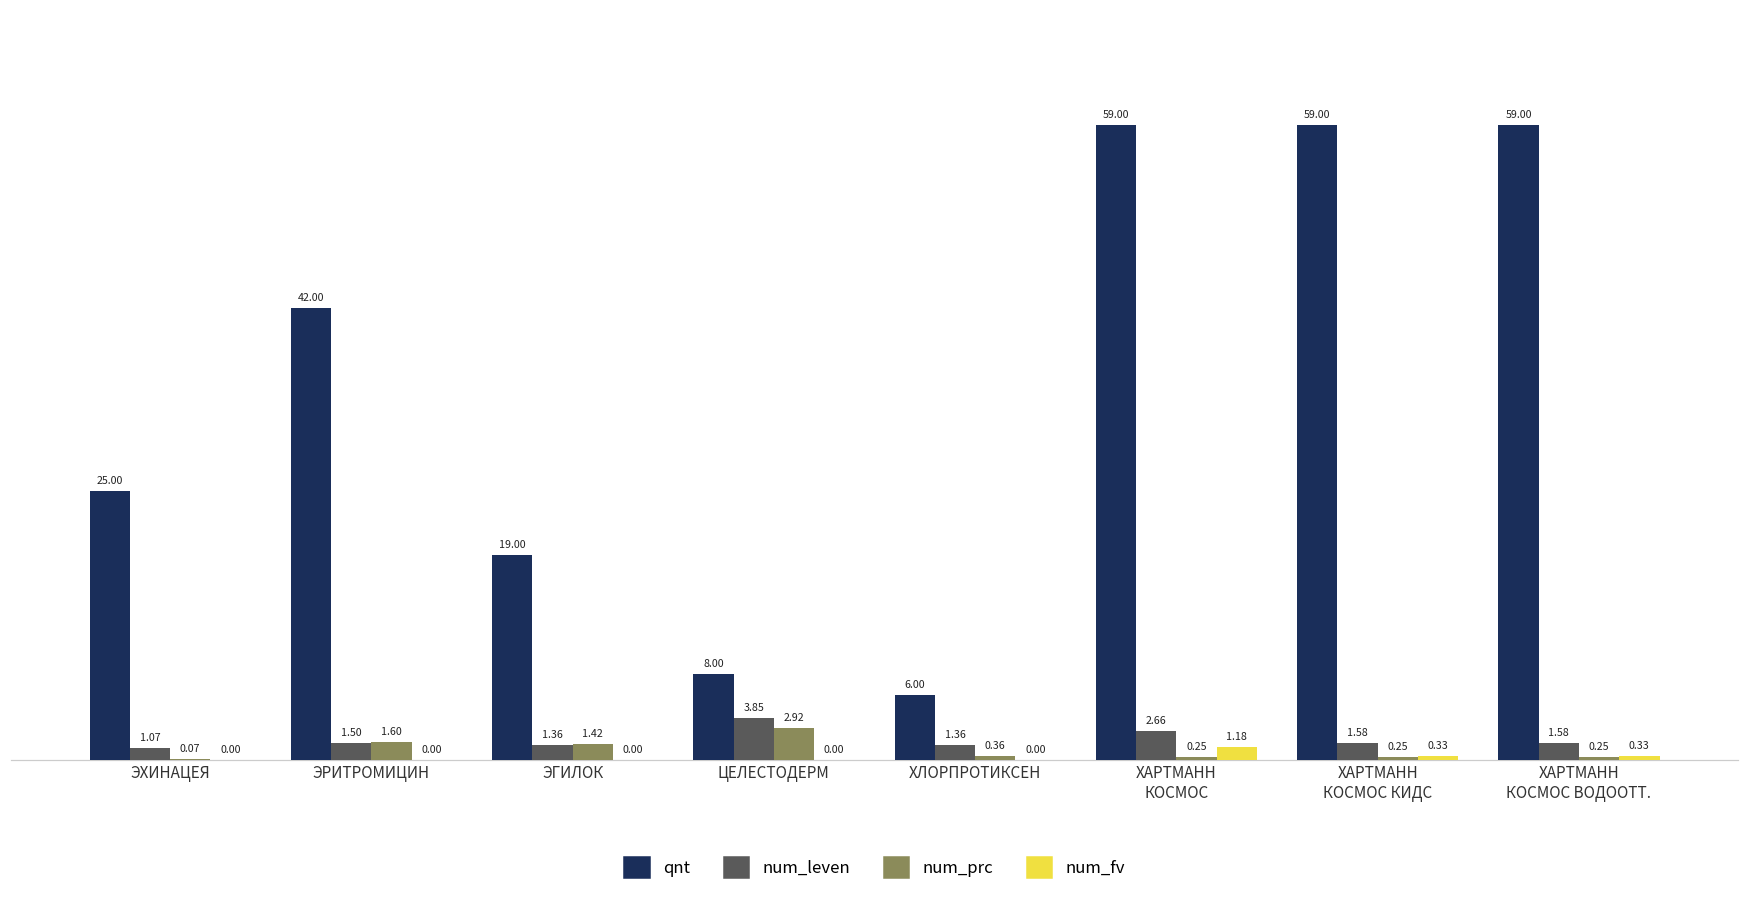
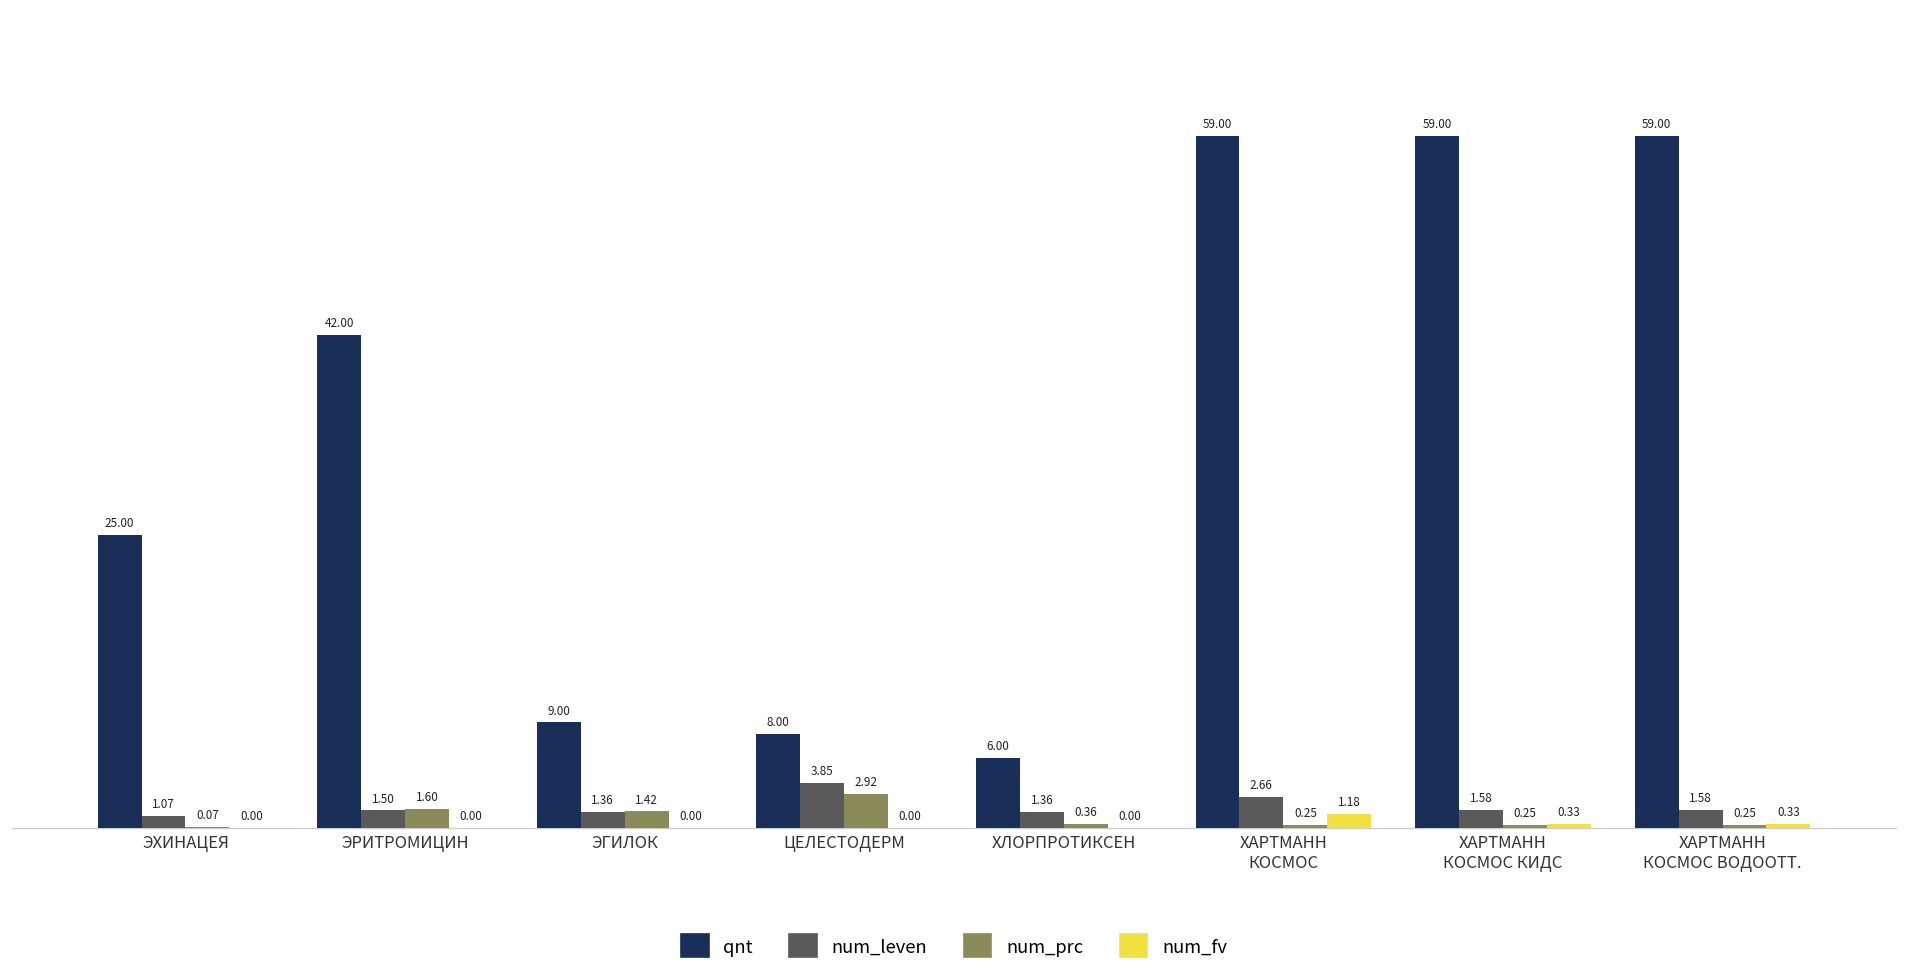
qnt, ЭГИЛОК: 19.00 -> 9.00
